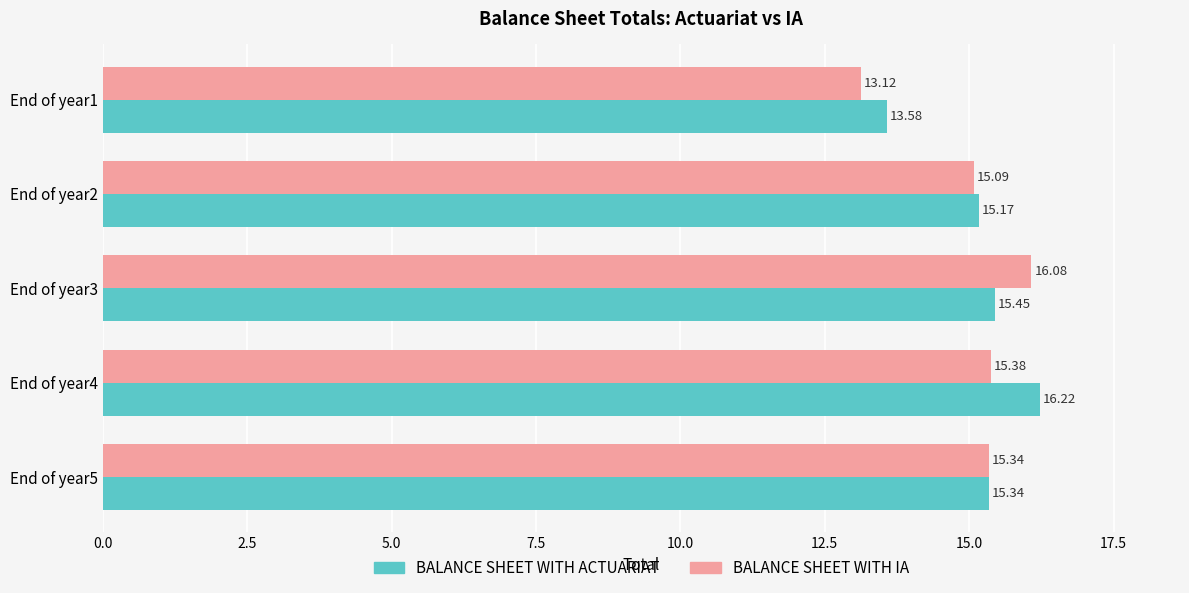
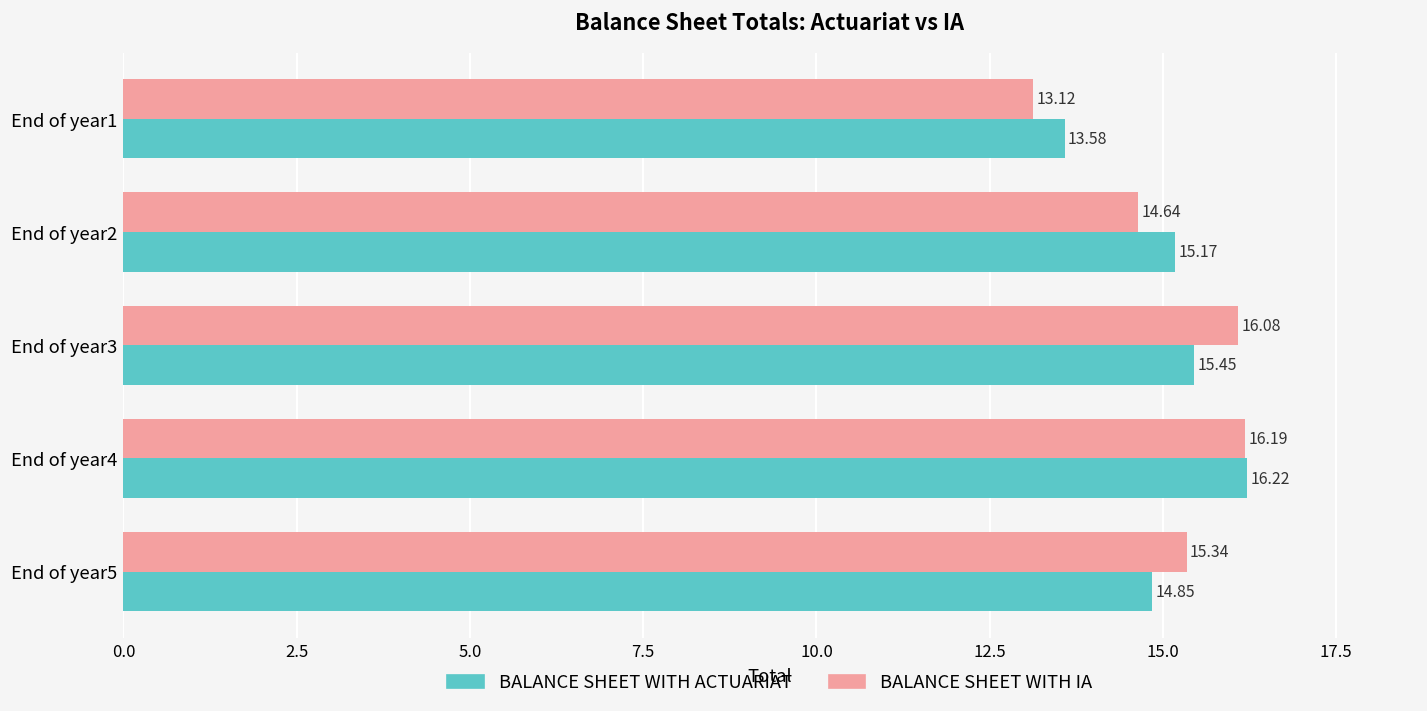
BALANCE SHEET WITH IA, End of year2: 15.09 -> 14.64
BALANCE SHEET WITH IA, End of year4: 15.38 -> 16.19
BALANCE SHEET WITH ACTUARIAT, End of year5: 15.34 -> 14.85
